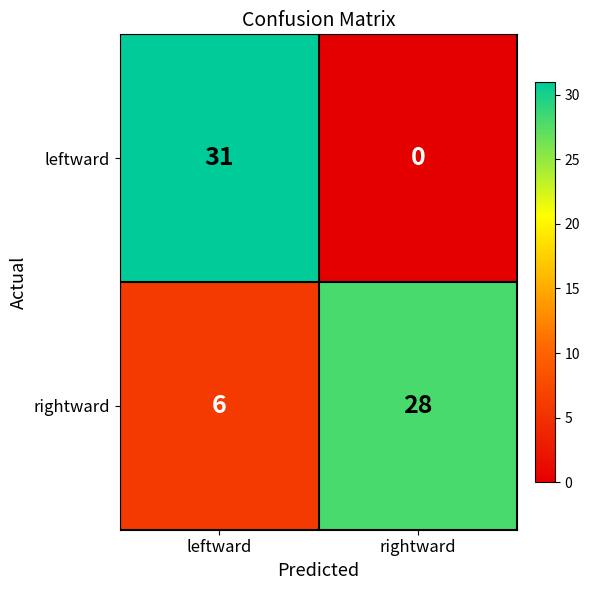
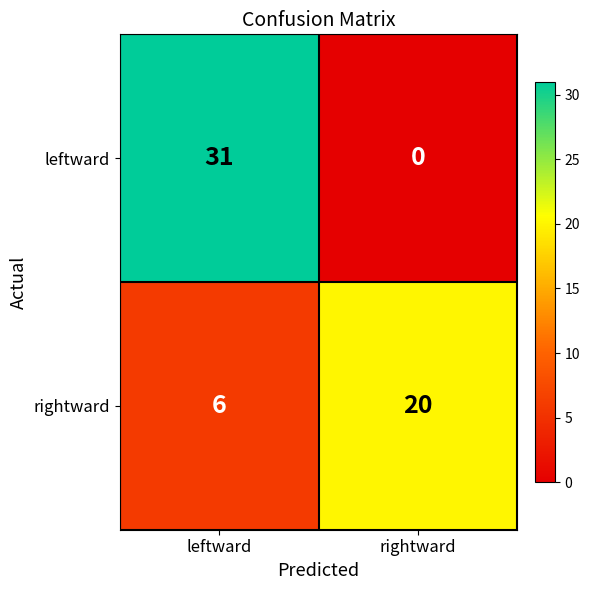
rightward, rightward: 28 -> 20
